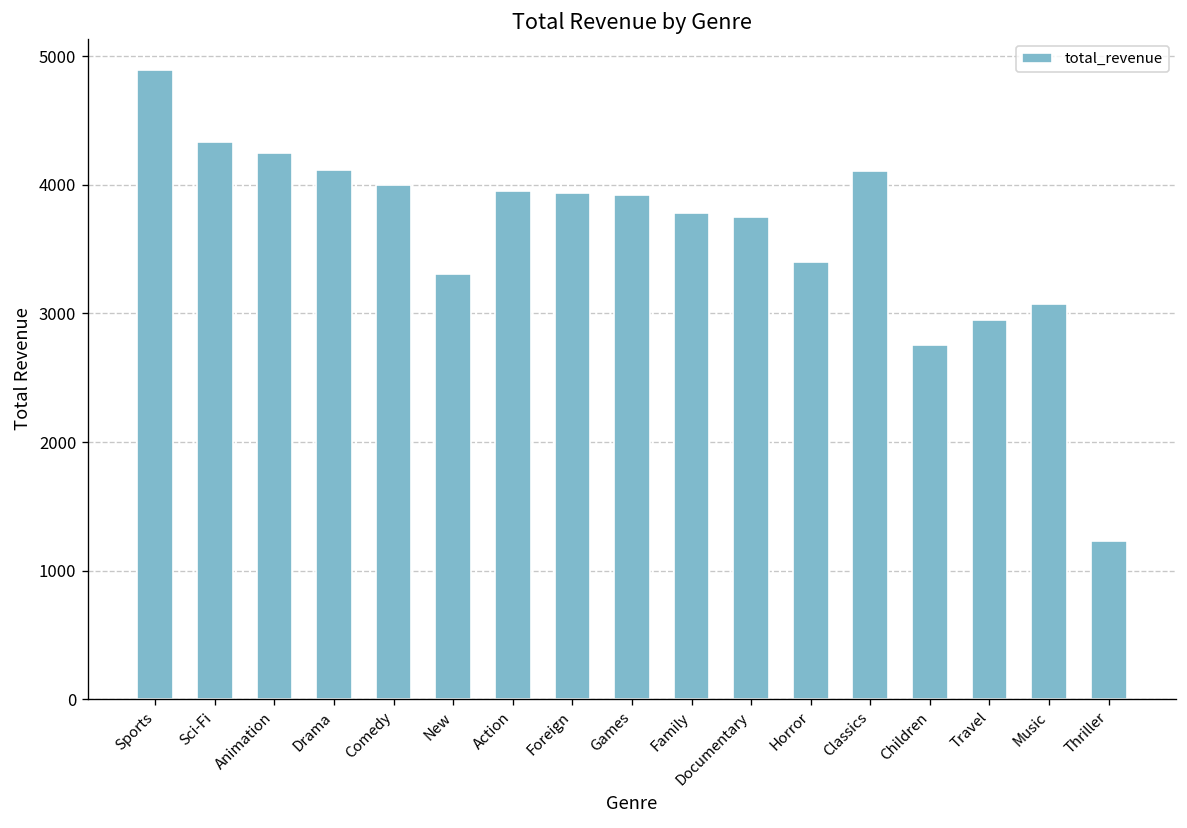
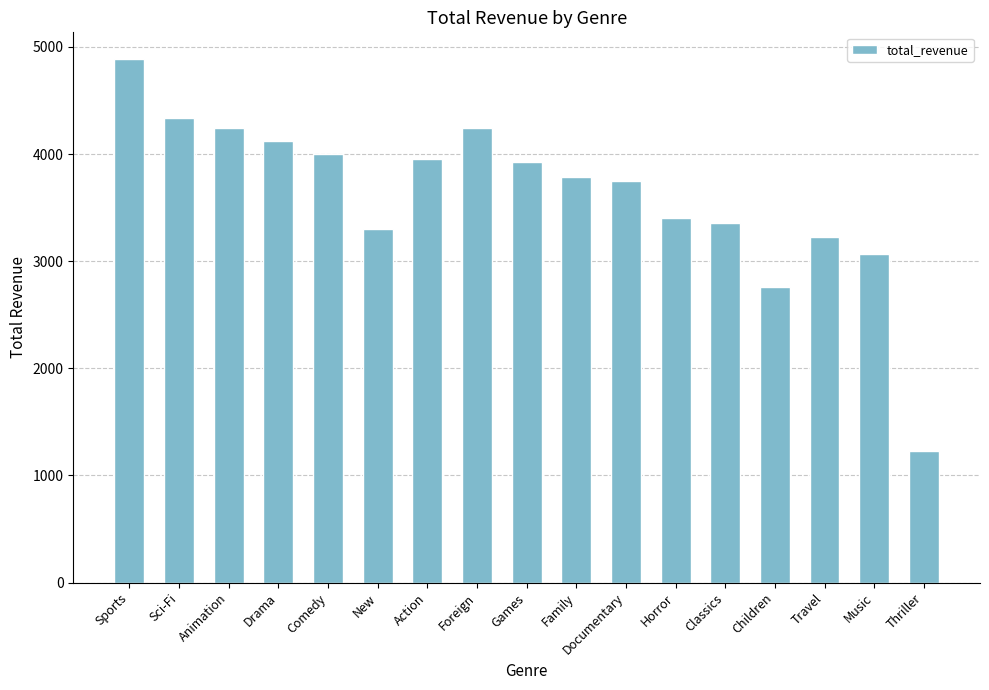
Foreign: 3930 -> 4240
Classics: 4110 -> 3350
Travel: 2950 -> 3230
